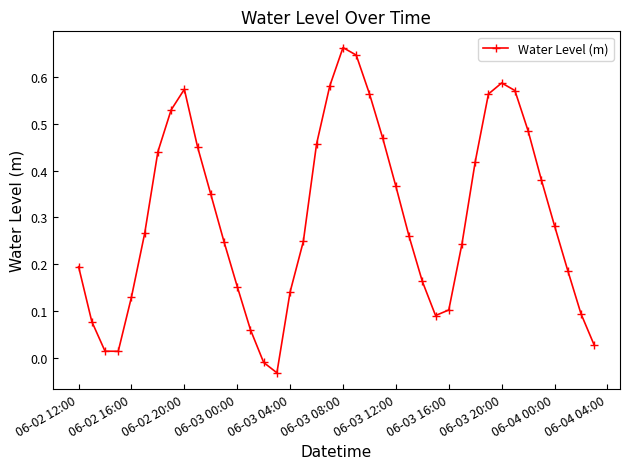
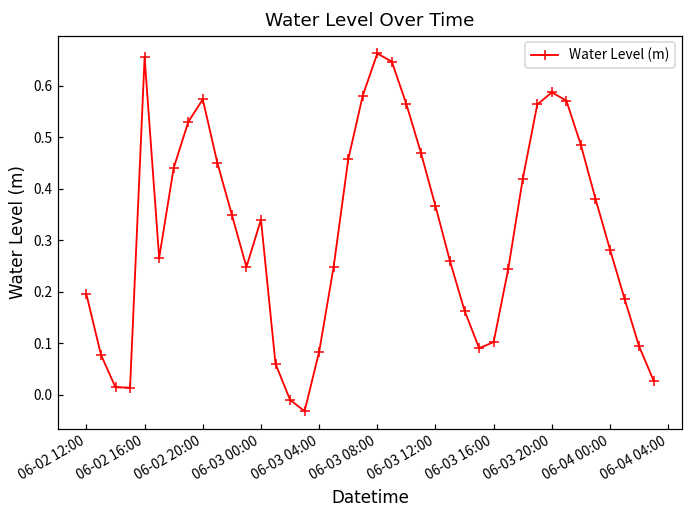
06-02 16:00: 0.13 -> 0.65
06-03 00:00: 0.15 -> 0.34
06-03 04:00: 0.14 -> 0.08
